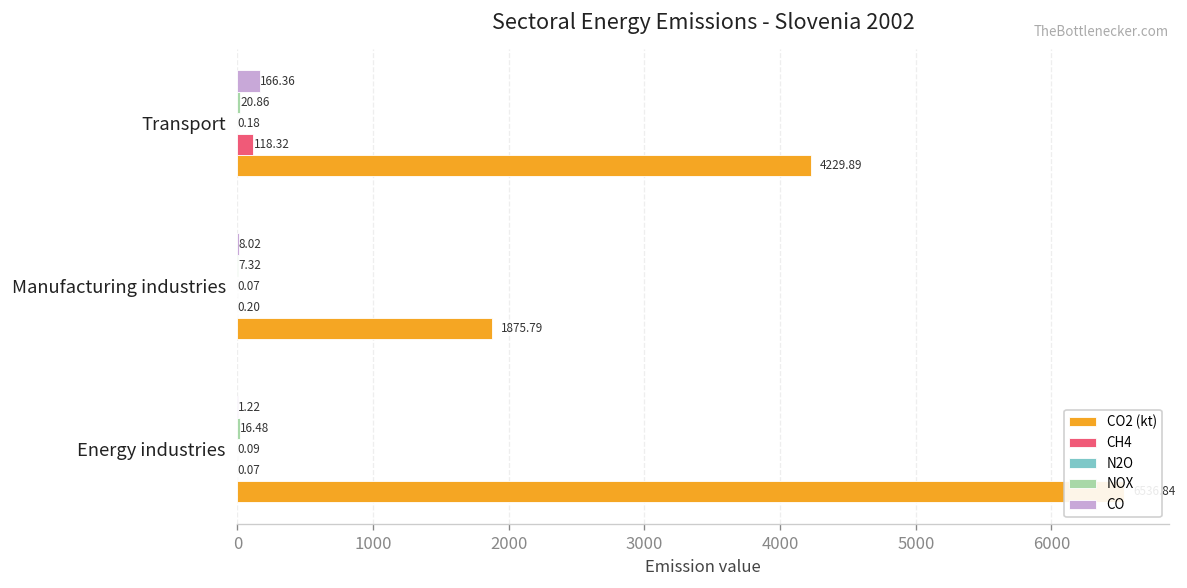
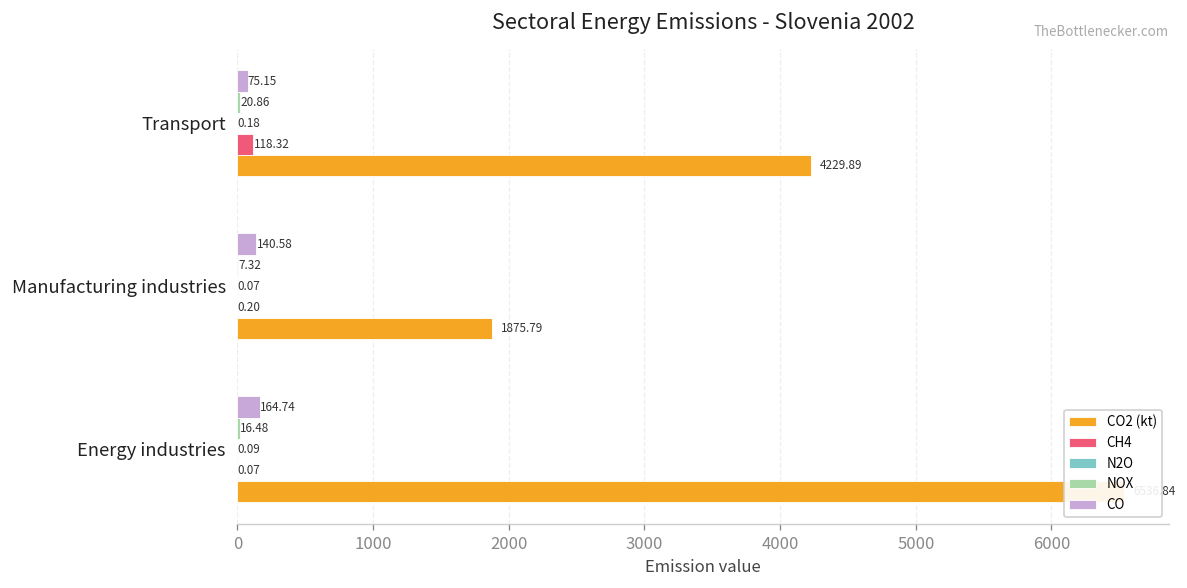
CO, Transport: 166.36 -> 75.15
CO, Manufacturing industries: 8.02 -> 140.58
CO, Energy industries: 1.22 -> 164.74
